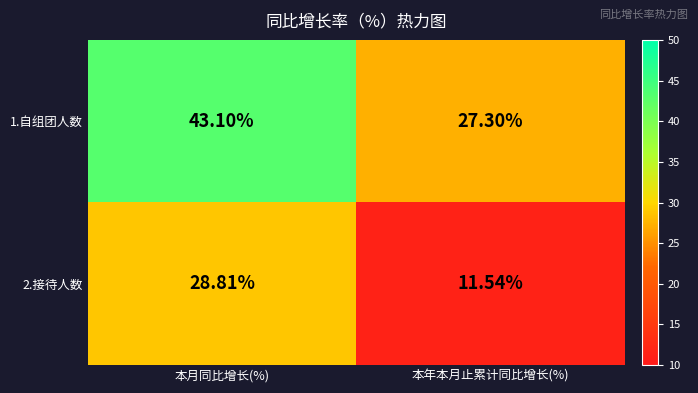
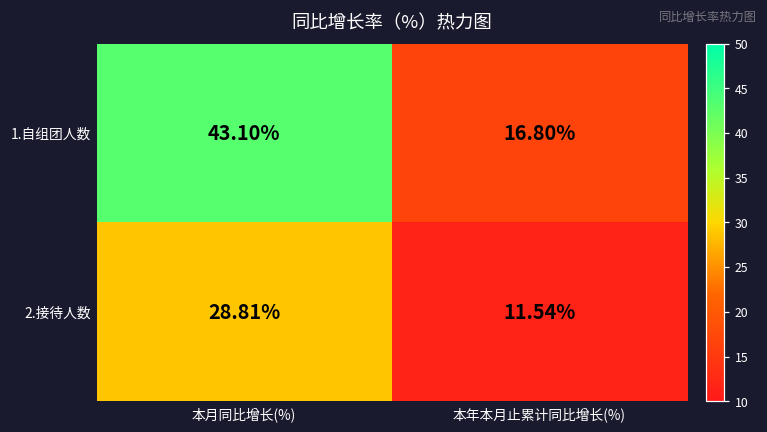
1.自组团人数, 本年本月止累计同比增长(%): 27.30% -> 16.80%
